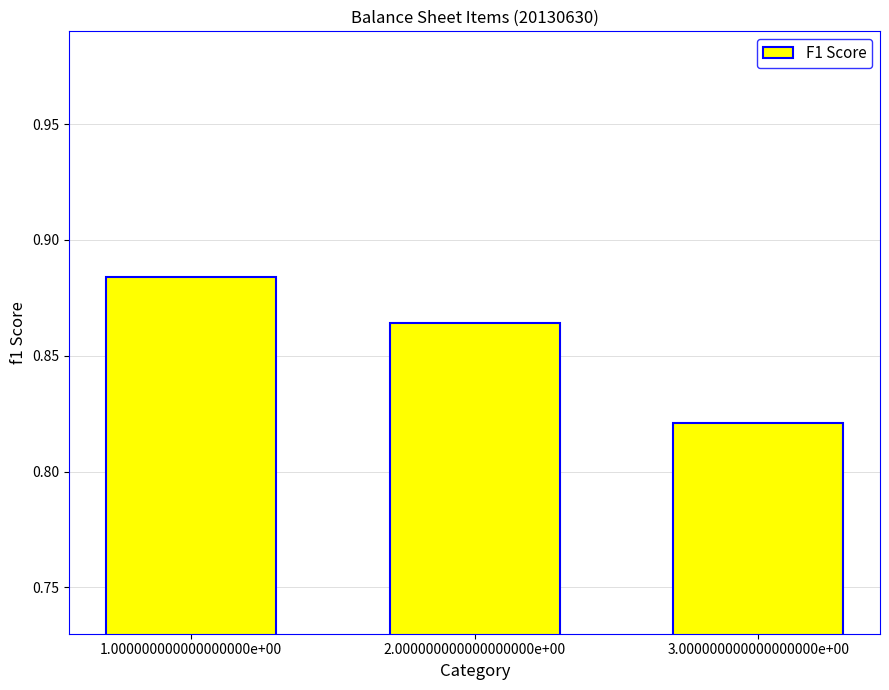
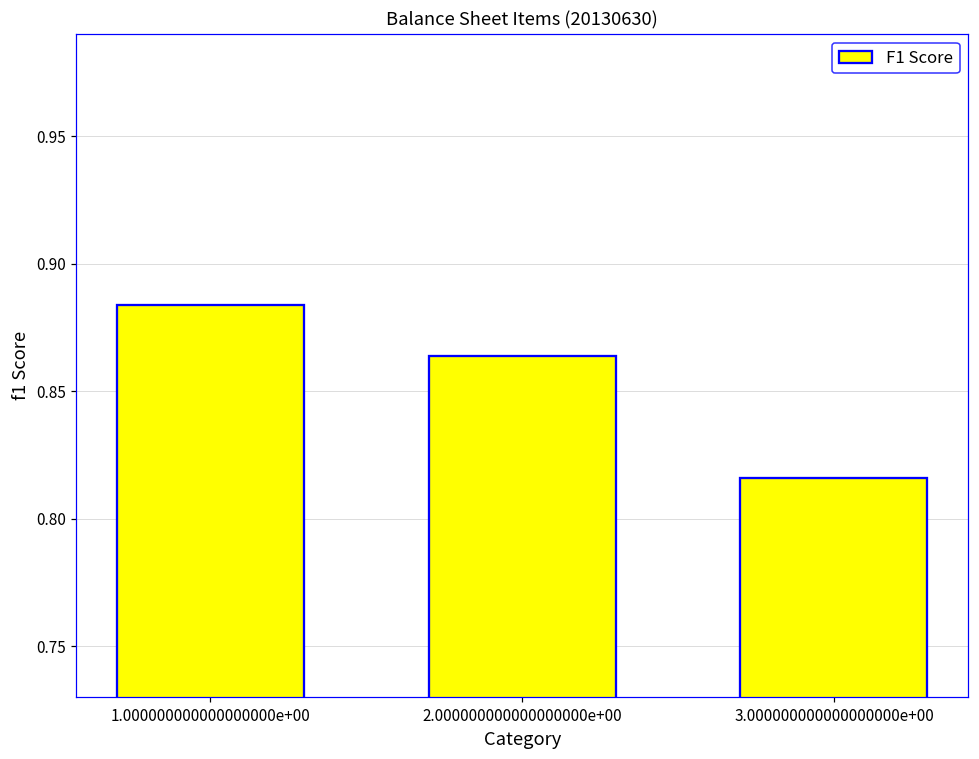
3.000000000000000000e+00: 0.821 -> 0.816
